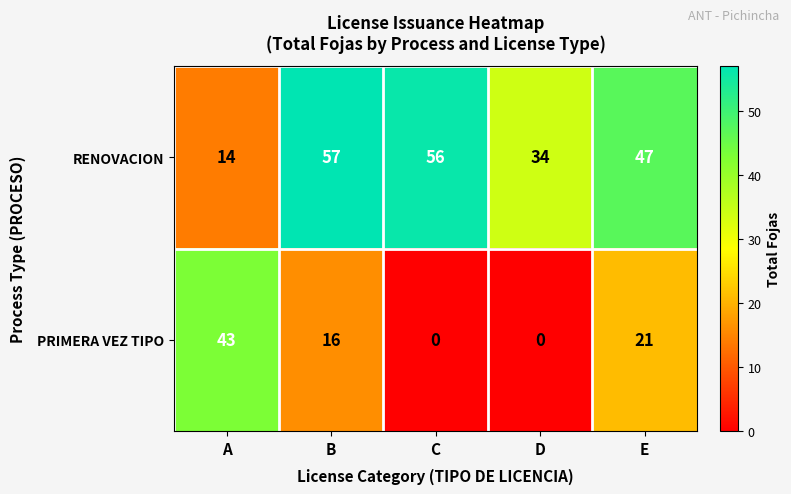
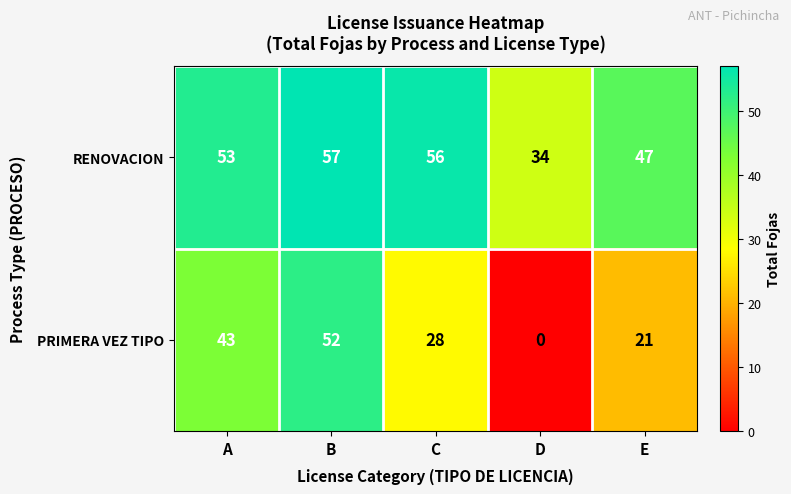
RENOVACION, A: 14 -> 53
PRIMERA VEZ TIPO, B: 16 -> 52
PRIMERA VEZ TIPO, C: 0 -> 28
